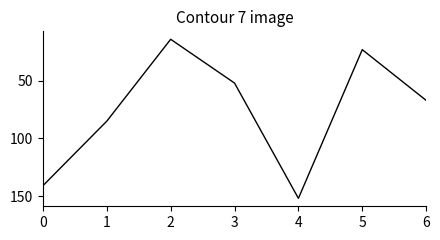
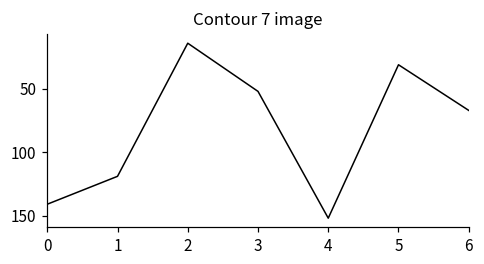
1: 85 -> 119
5: 23 -> 31
